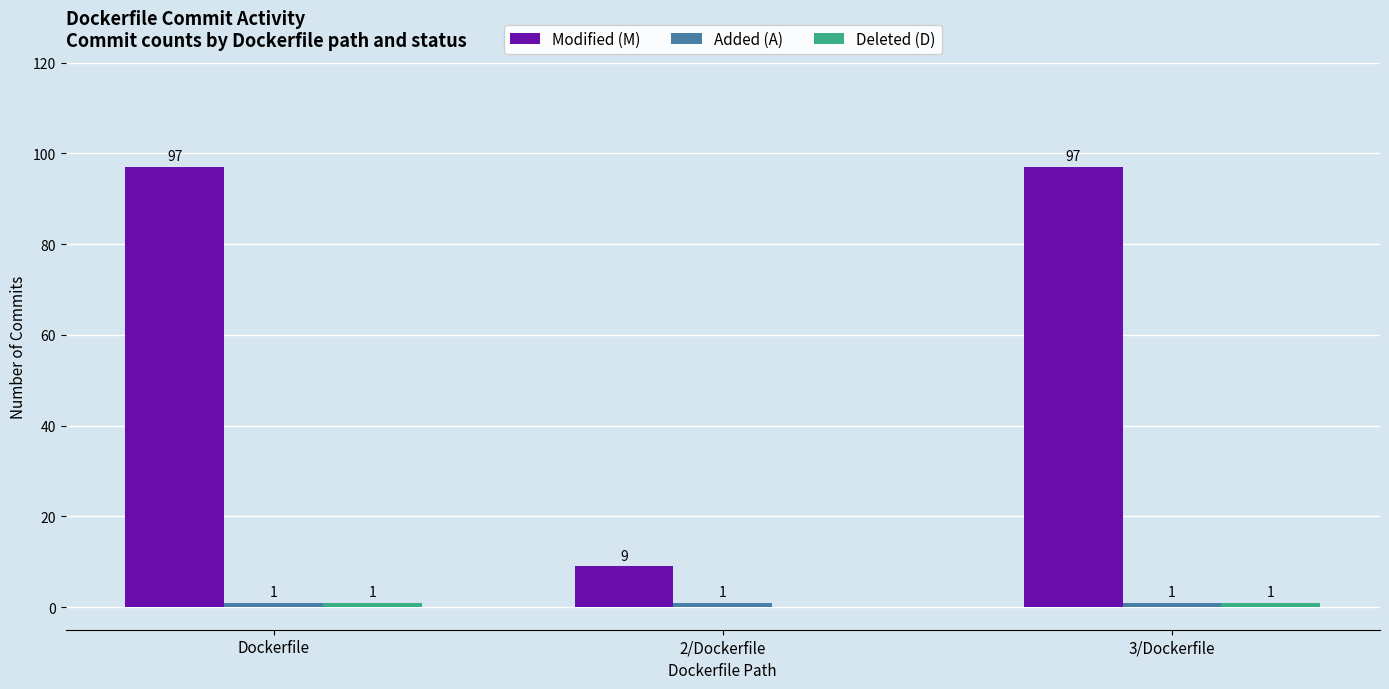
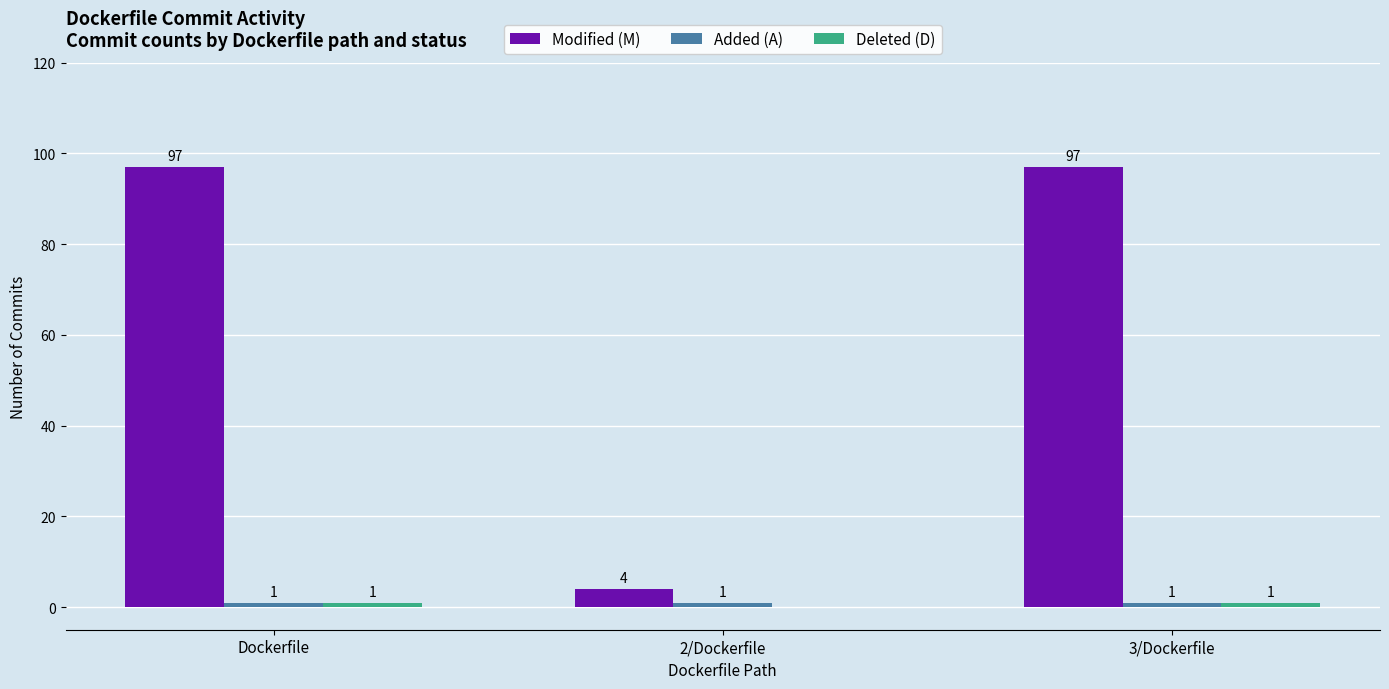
Modified (M), 2/Dockerfile: 9 -> 4
